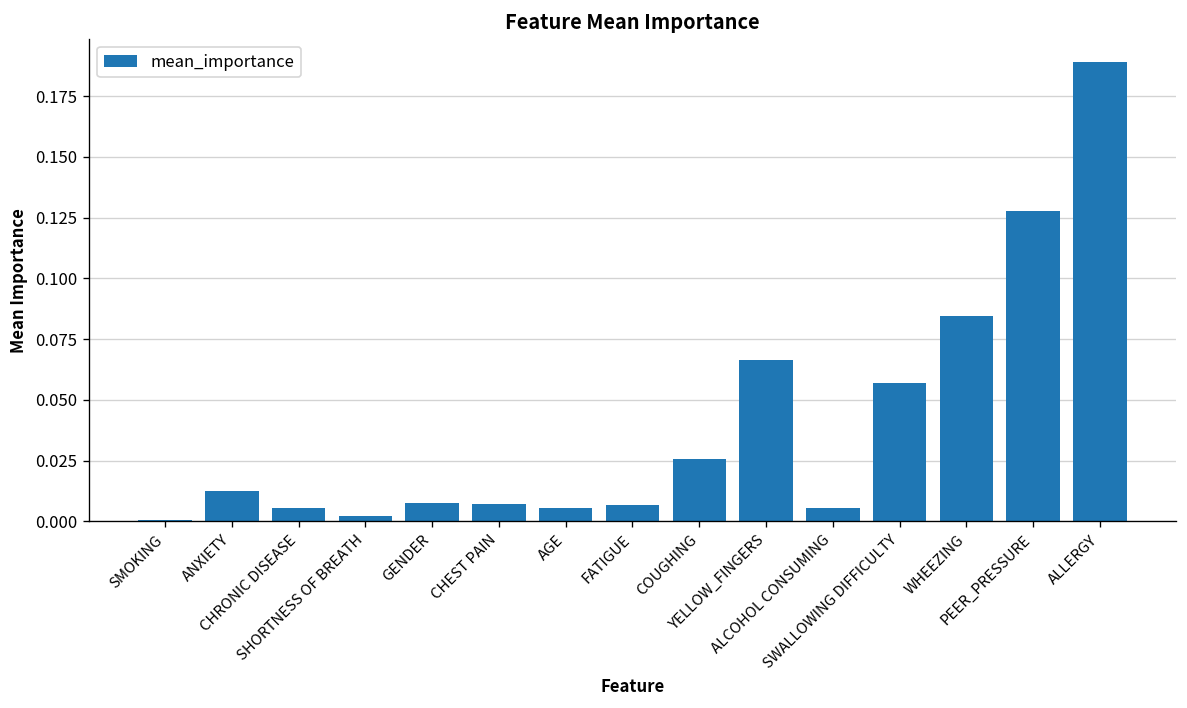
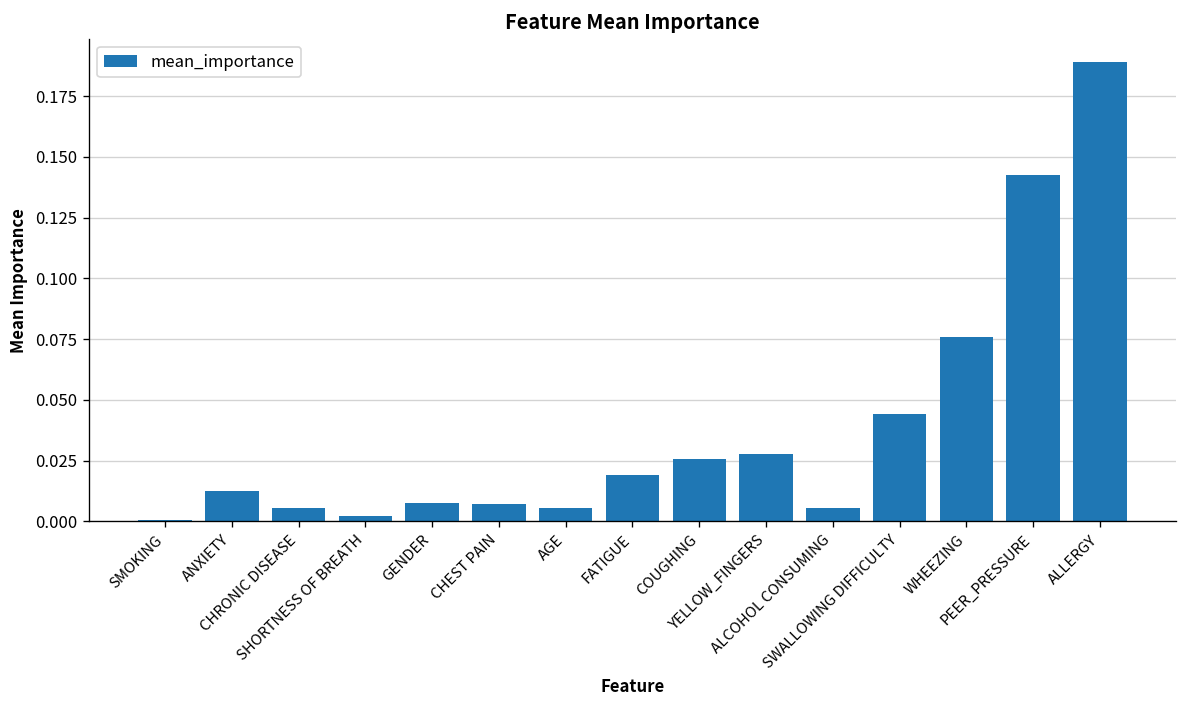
FATIGUE: 0.007 -> 0.019
YELLOW_FINGERS: 0.066 -> 0.028
SWALLOWING DIFFICULTY: 0.057 -> 0.044
WHEEZING: 0.084 -> 0.076
PEER_PRESSURE: 0.128 -> 0.142
